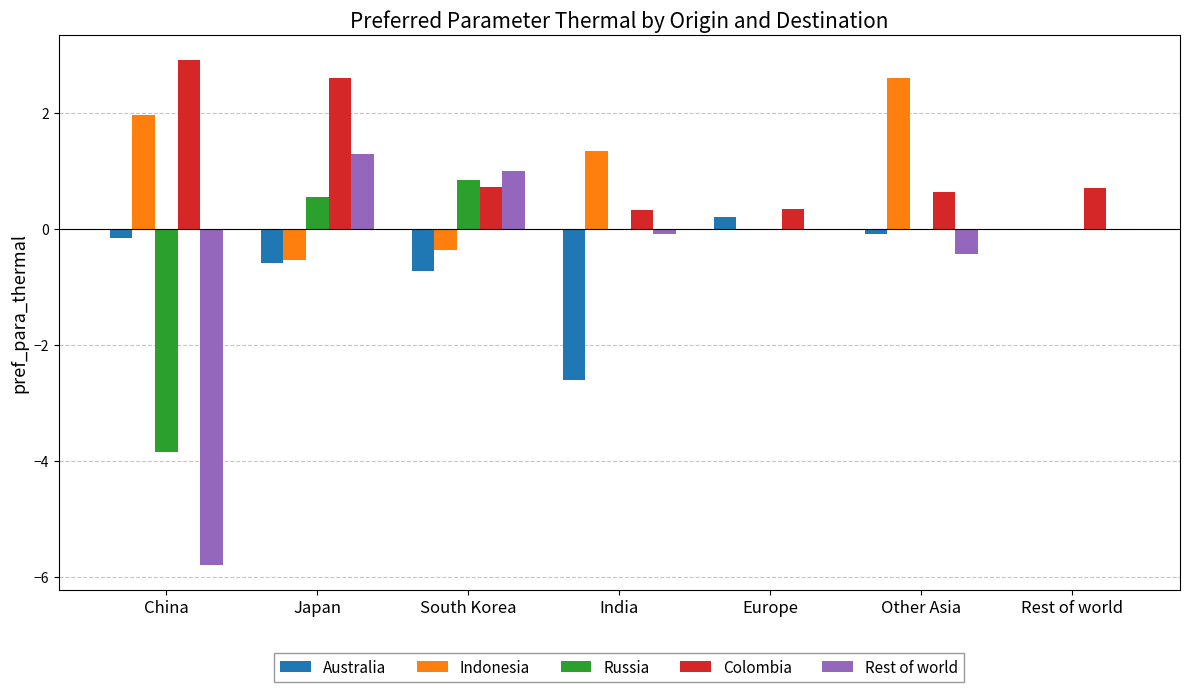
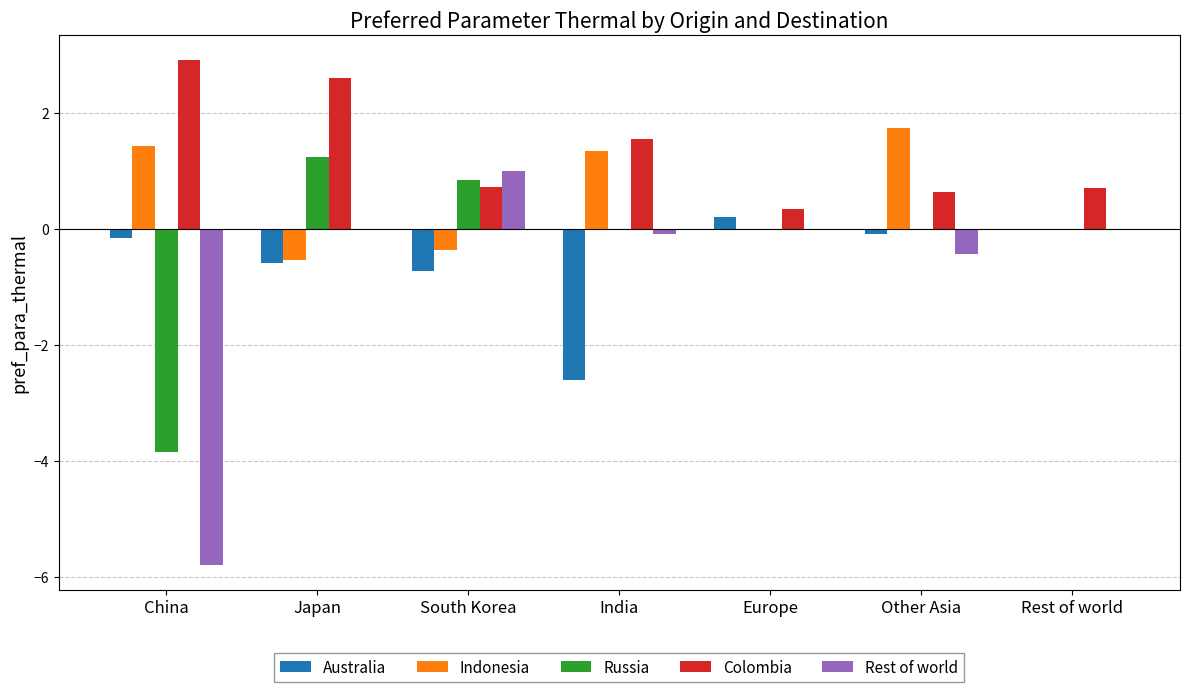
Indonesia, China: 2.0 -> 1.4
Russia, Japan: 0.6 -> 1.3
Rest of world, Japan: 1.3 -> 0.0
Colombia, India: 0.3 -> 1.6
Indonesia, Other Asia: 2.6 -> 1.8
